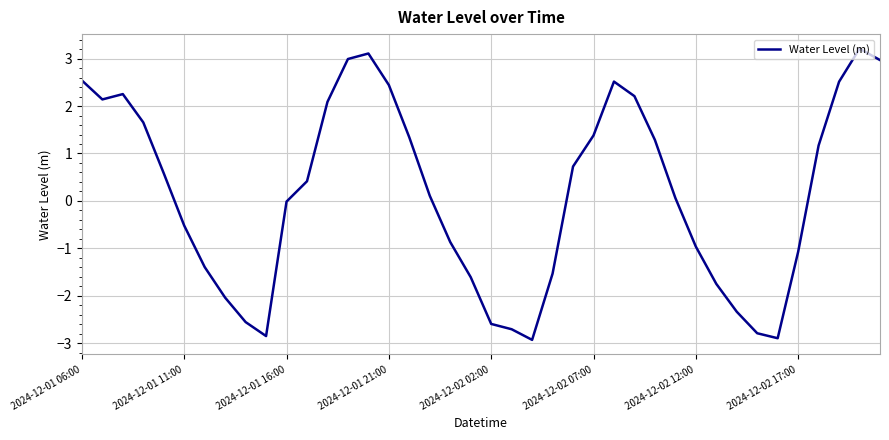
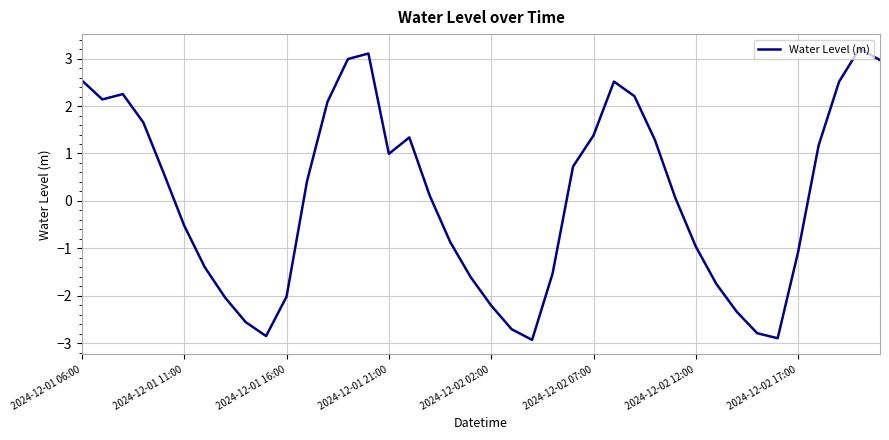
2024-12-01 16:00: 0.0 -> -2.0
2024-12-01 21:00: 2.4 -> 1.0
2024-12-02 02:00: -2.6 -> -2.2
